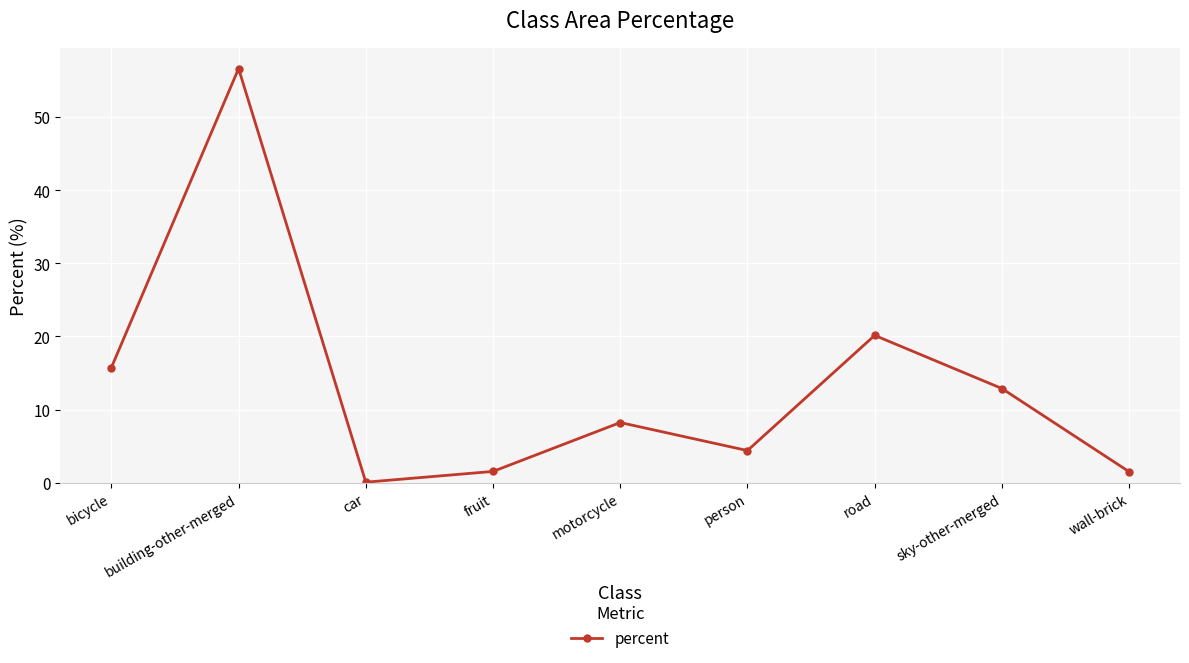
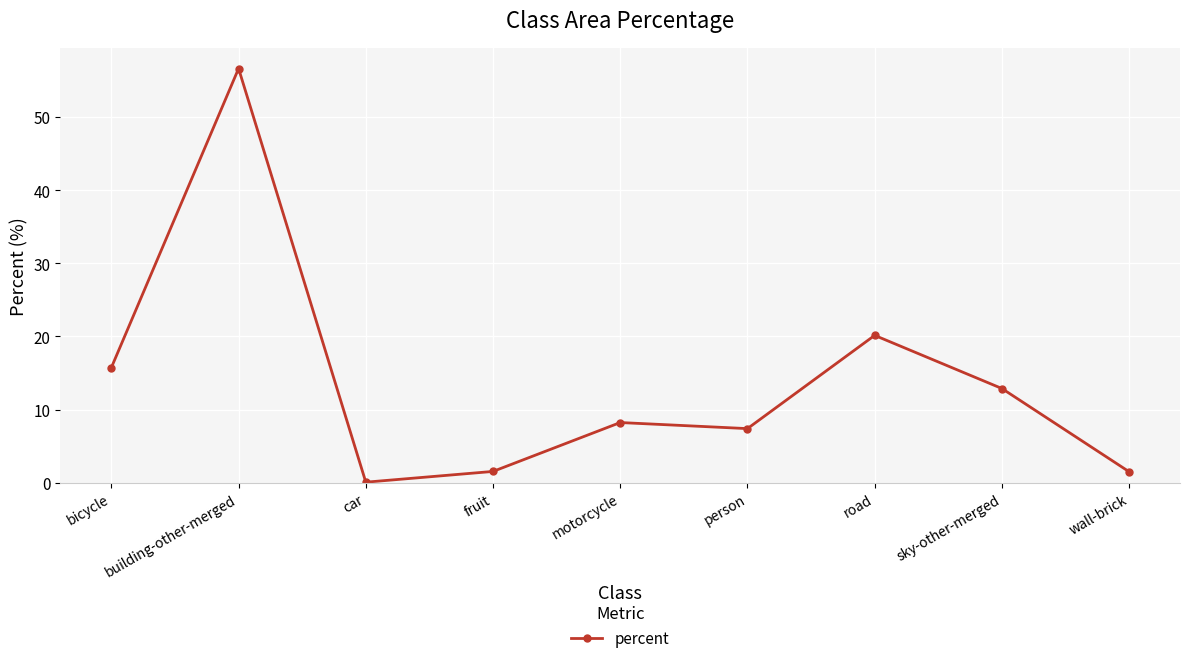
person: 4 -> 7
